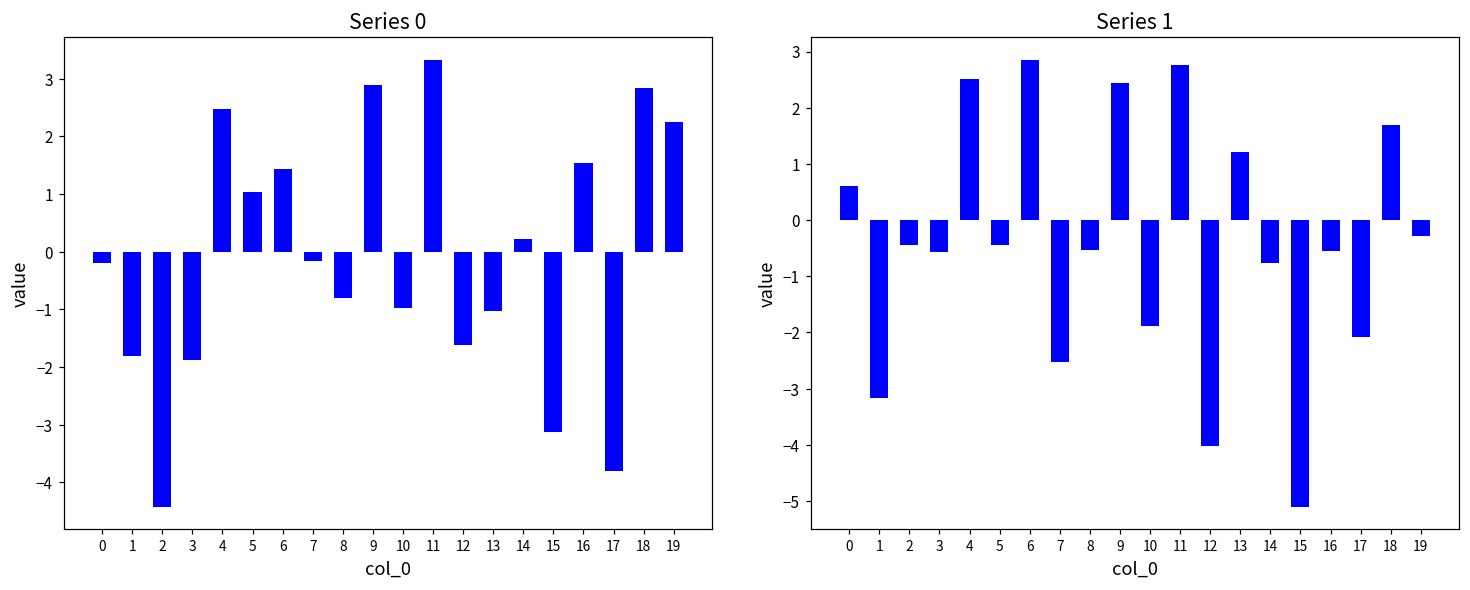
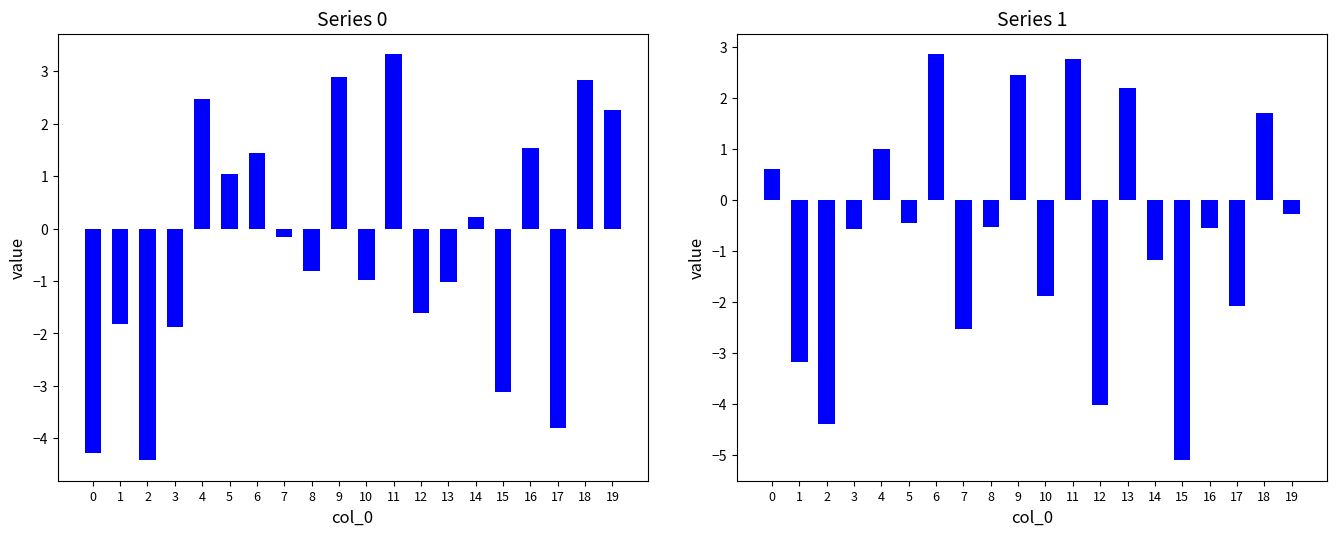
Series 0, 0: -0.2 -> -4.3
Series 1, 2: -0.4 -> -4.4
Series 1, 4: 2.5 -> 1.0
Series 1, 13: 1.2 -> 2.2
Series 1, 14: -0.8 -> -1.2
